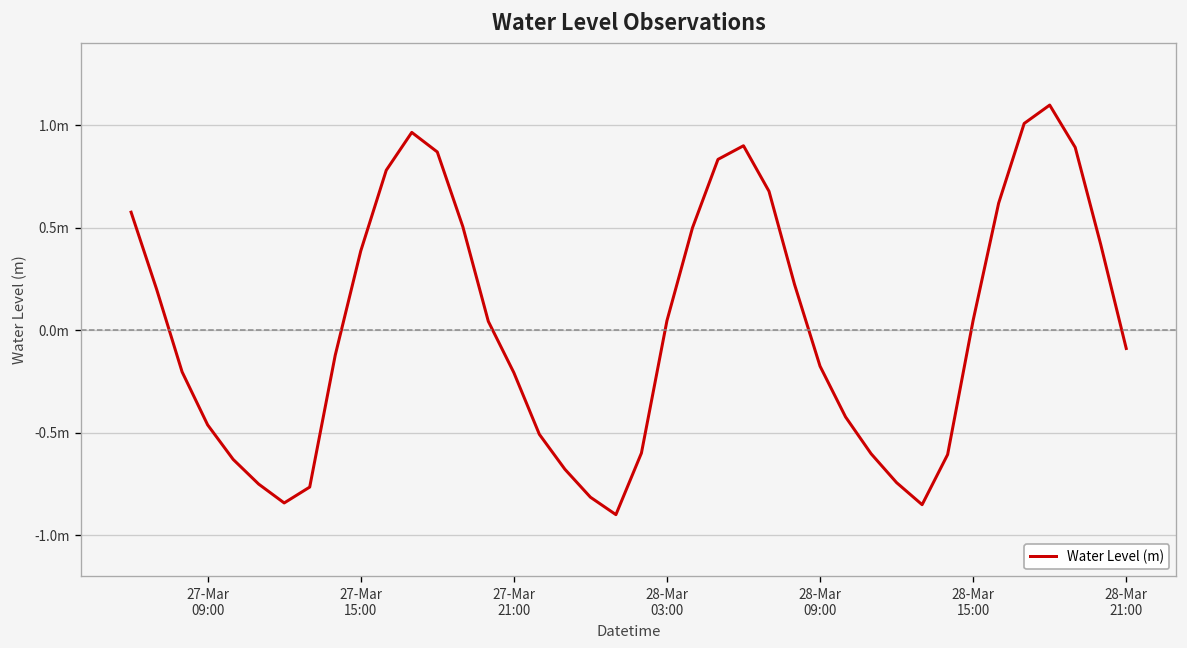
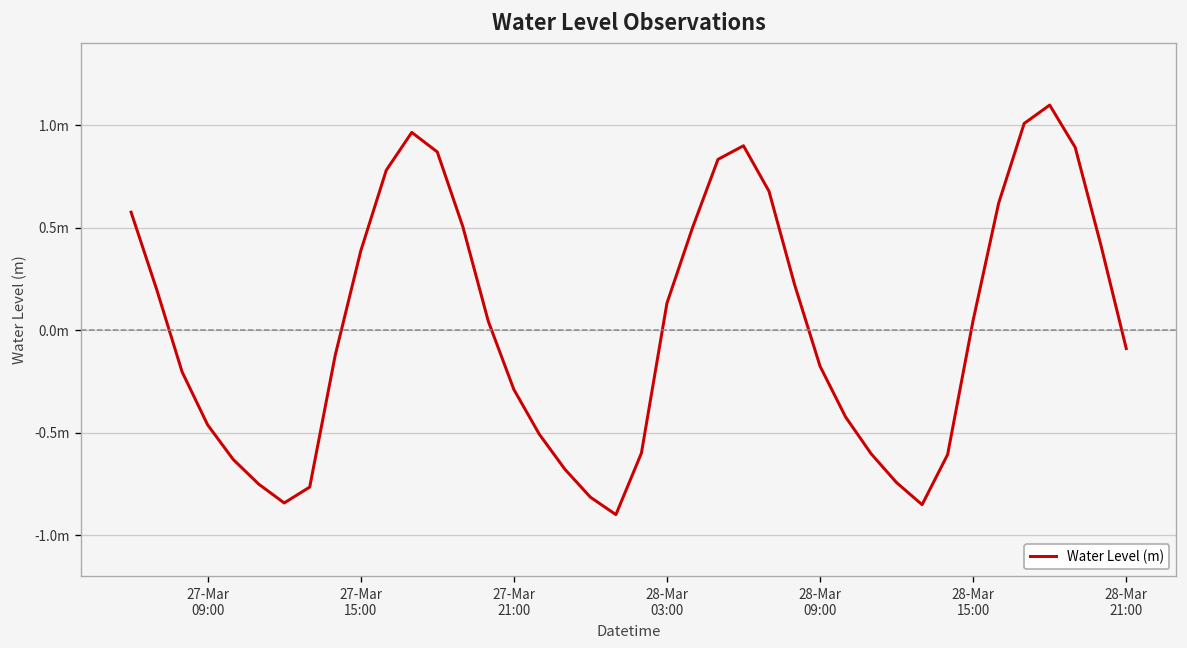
27-Mar 21:00: -0.21m -> -0.29m
28-Mar 03:00: 0.05m -> 0.13m
